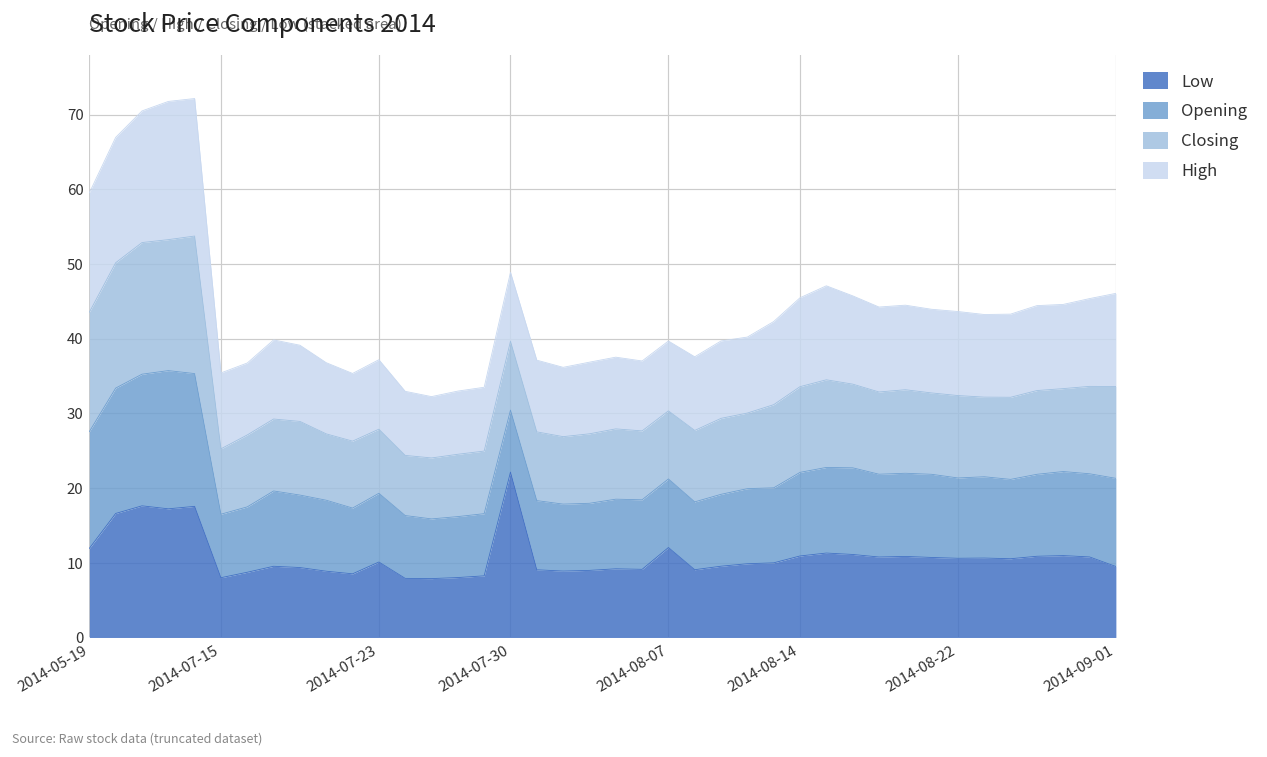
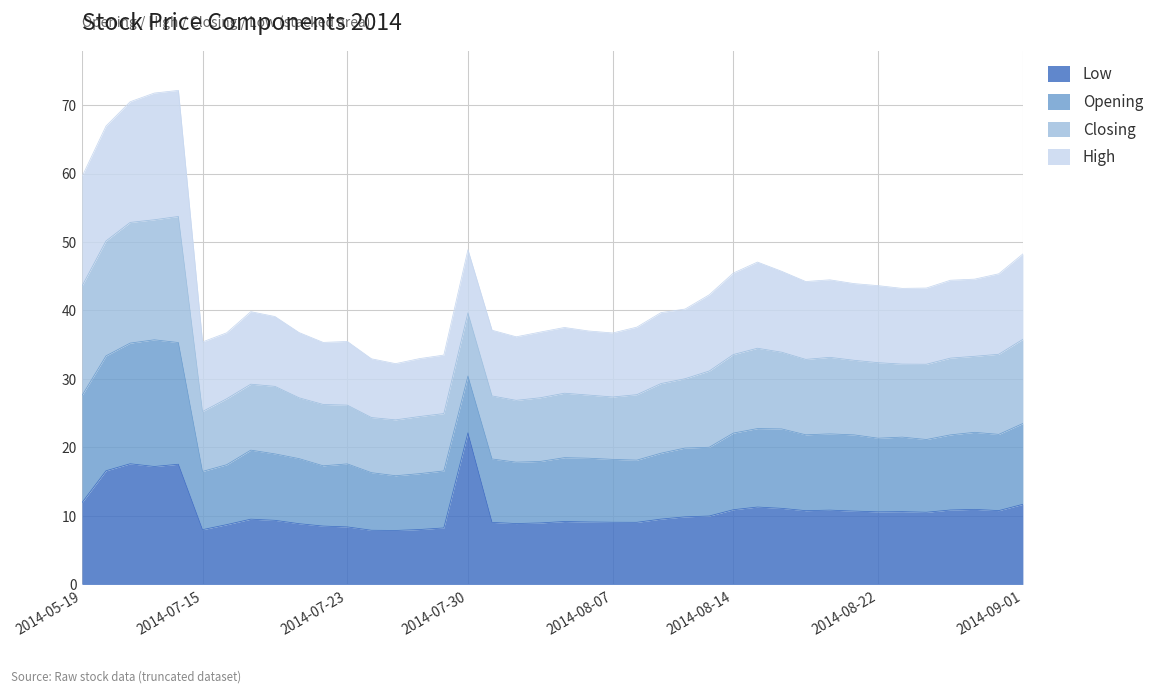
Low, 2014-07-23: 10 -> 8
Low, 2014-08-07: 12 -> 9
Low, 2014-09-01: 10 -> 12
